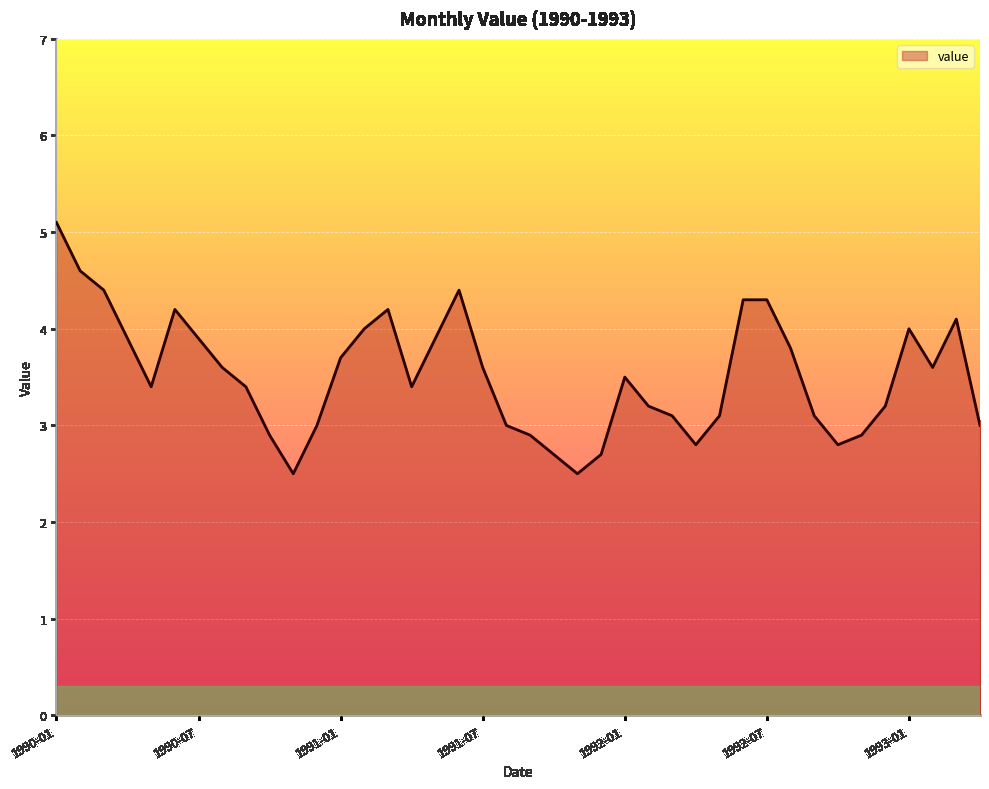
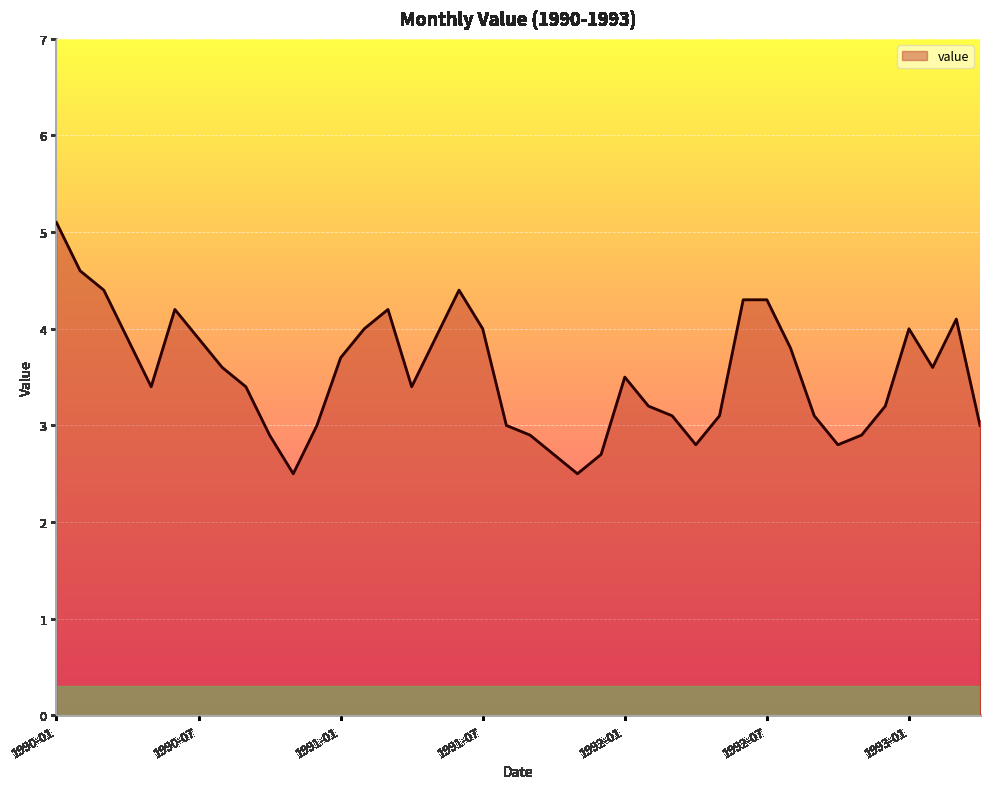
1991-07: 3.6 -> 4.0
